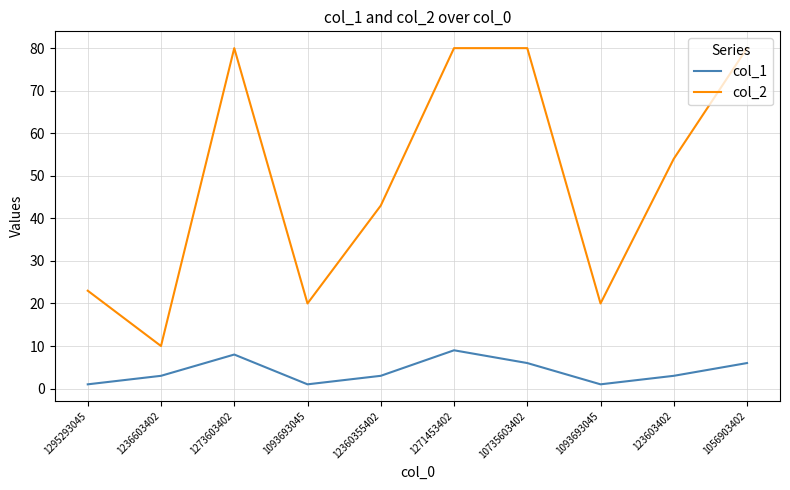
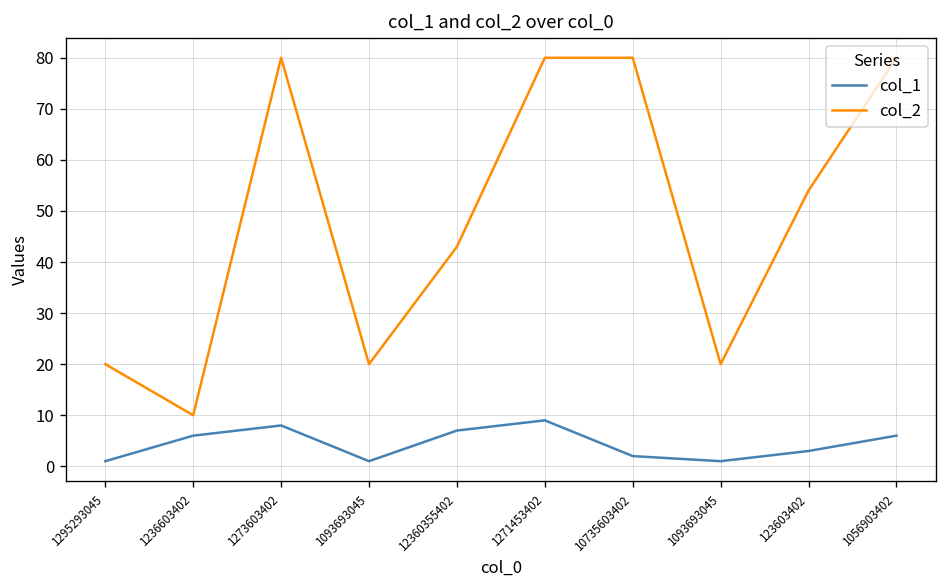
col_2, 1295293045: 23 -> 20
col_1, 1236603402: 3 -> 6
col_1, 12360355402: 3 -> 7
col_1, 10735603402: 6 -> 2
